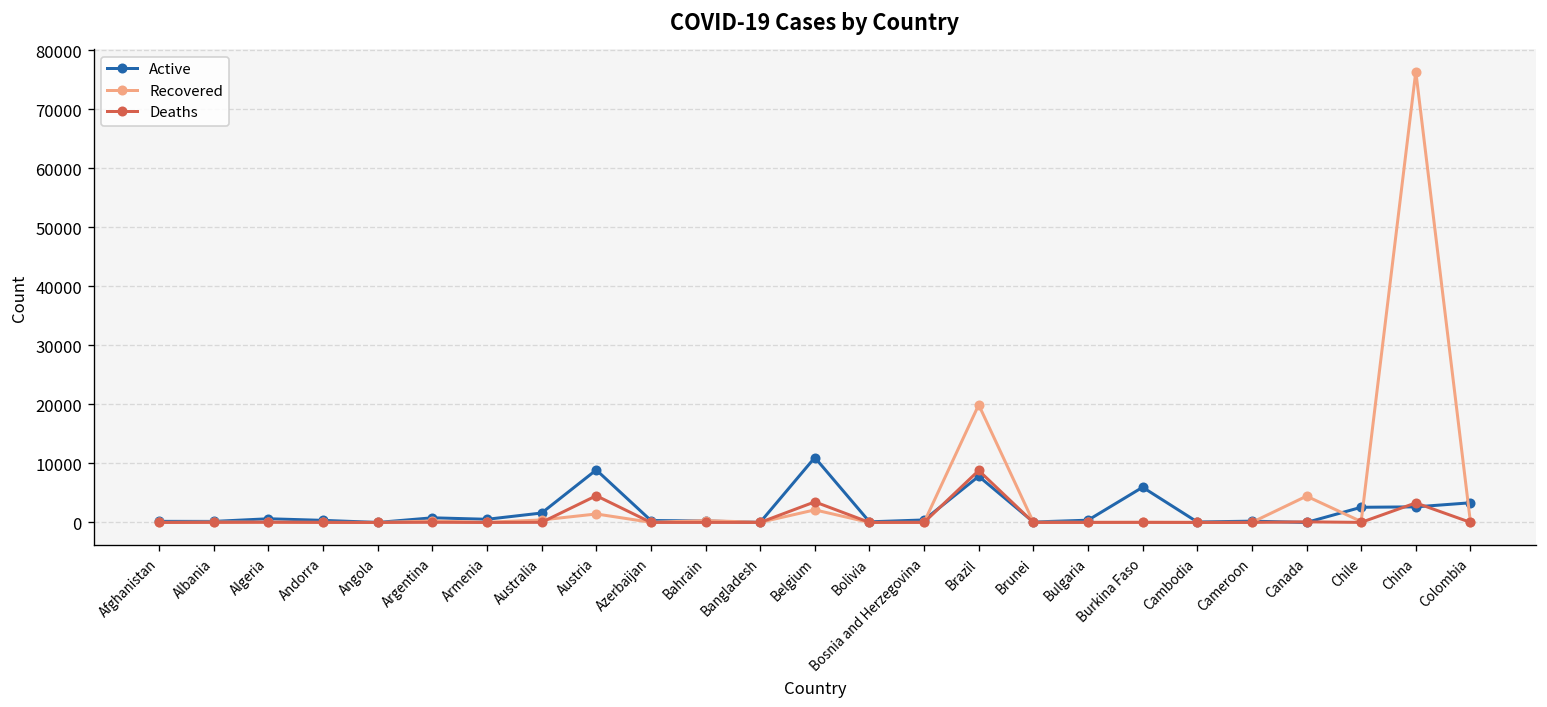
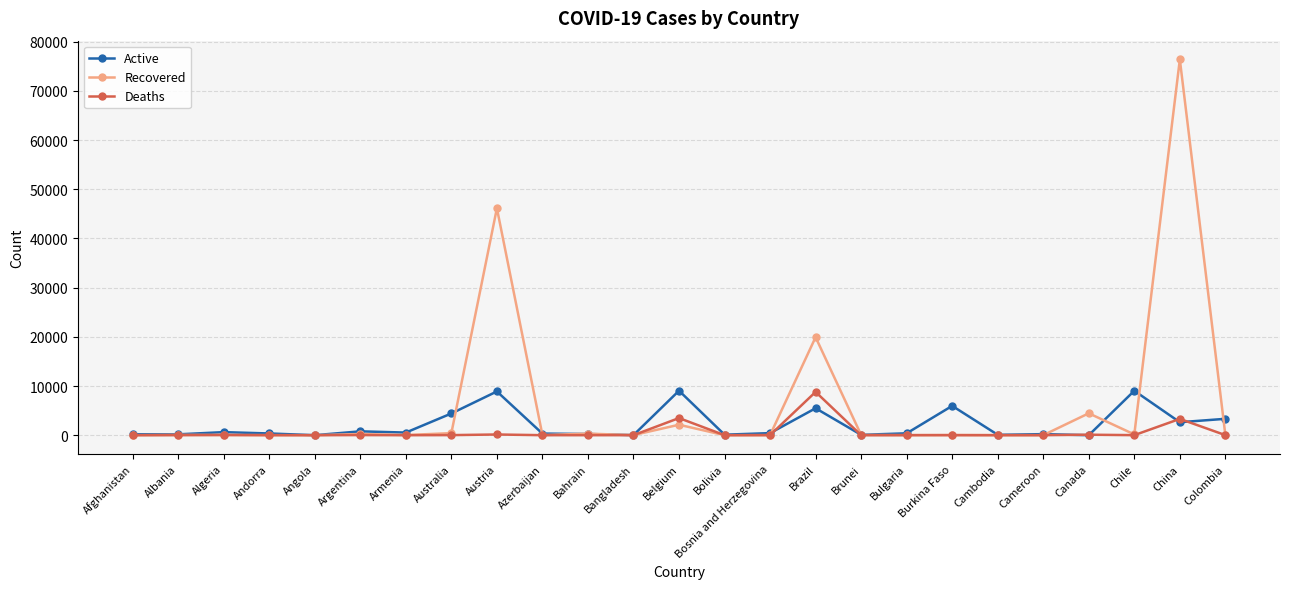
Active, Australia: 2000 -> 4000
Recovered, Austria: 1000 -> 46000
Deaths, Austria: 5000 -> 0
Active, Belgium: 11000 -> 9000
Active, Brazil: 8000 -> 5000
Active, Chile: 3000 -> 9000
